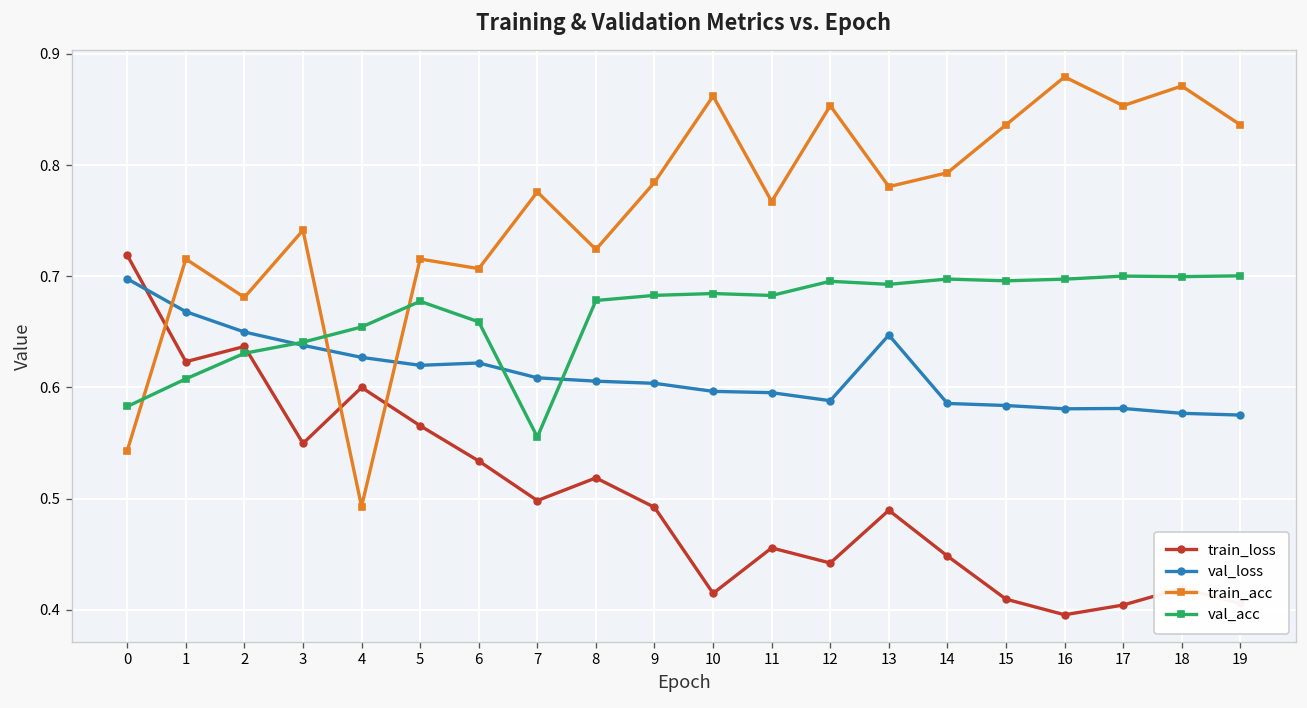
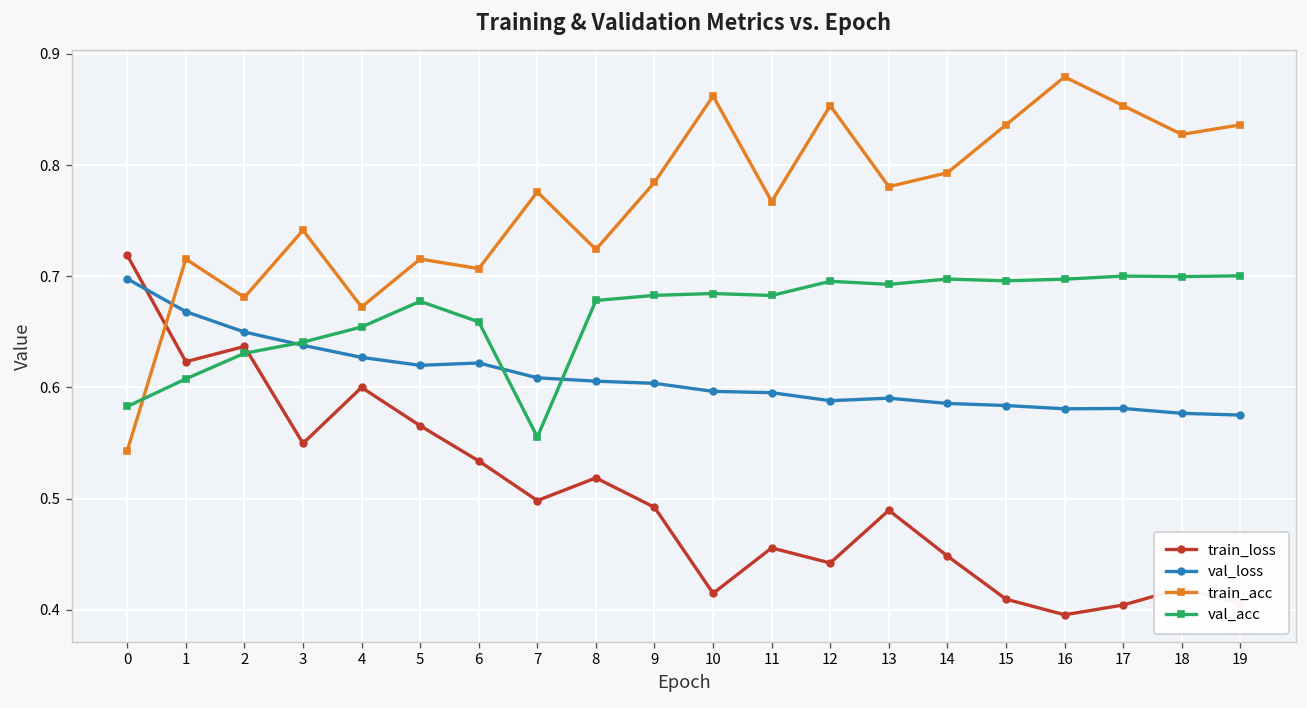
train_acc, 4: 0.49 -> 0.67
val_loss, 13: 0.65 -> 0.59
train_acc, 18: 0.87 -> 0.83
